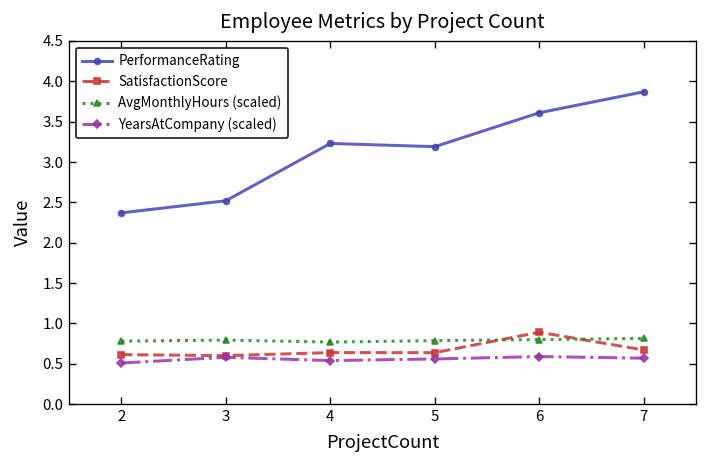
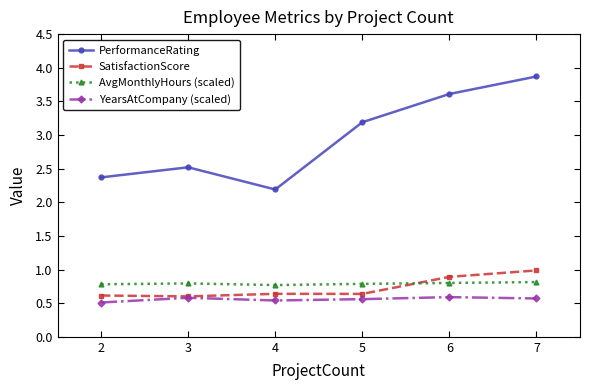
PerformanceRating, 4: 3.2 -> 2.2
SatisfactionScore, 7: 0.7 -> 1.0
